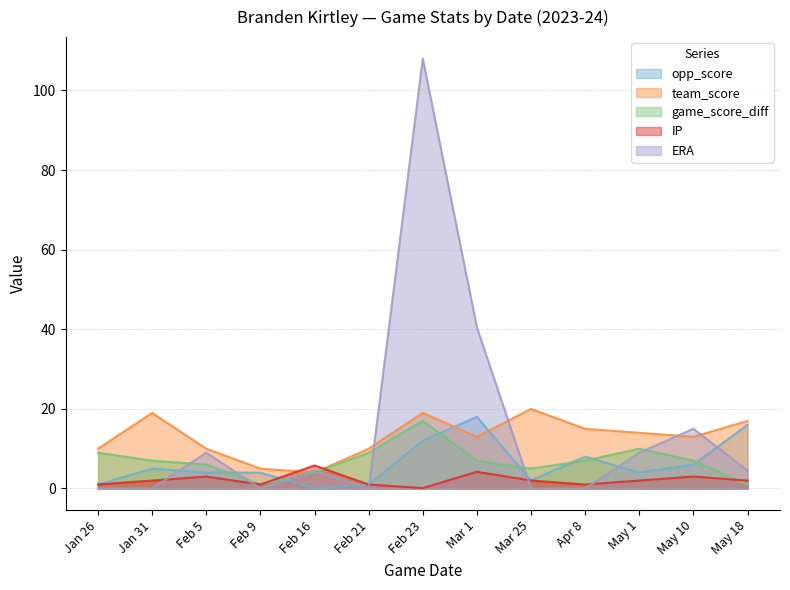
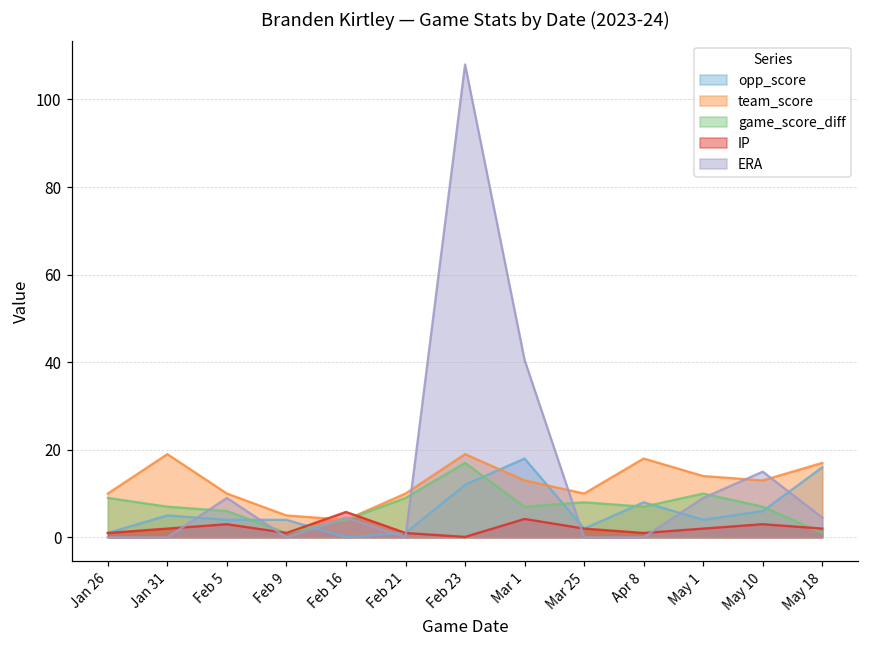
team_score, Mar 25: 20 -> 10
game_score_diff, Mar 25: 5 -> 8
team_score, Apr 8: 15 -> 18
